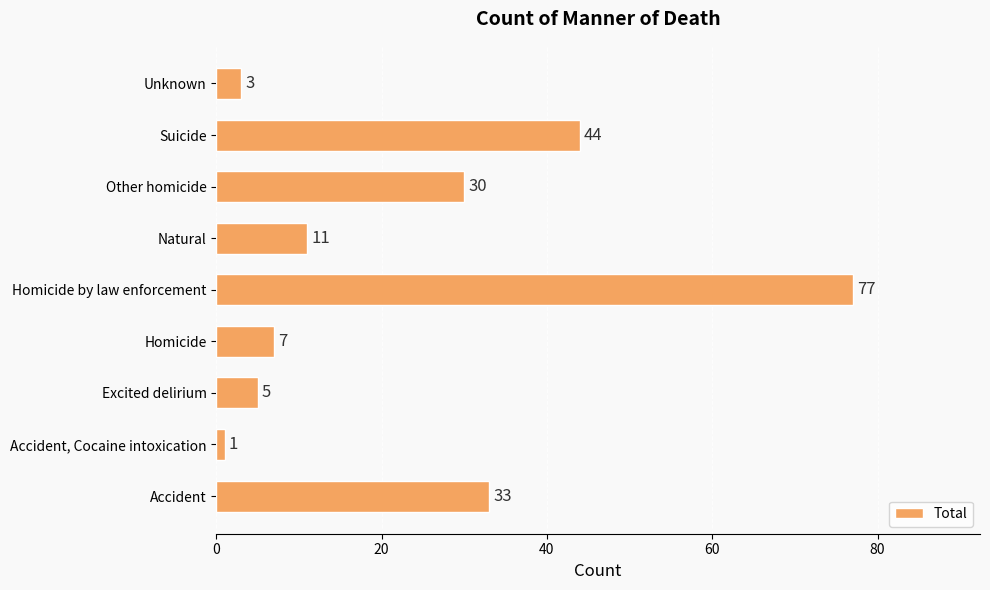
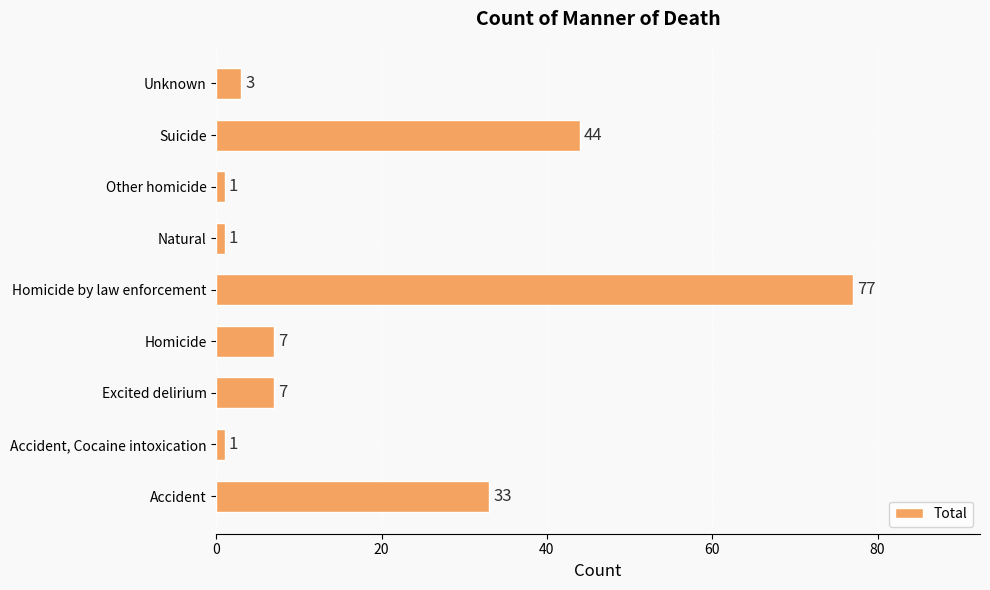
Other homicide: 30 -> 1
Natural: 11 -> 1
Excited delirium: 5 -> 7
